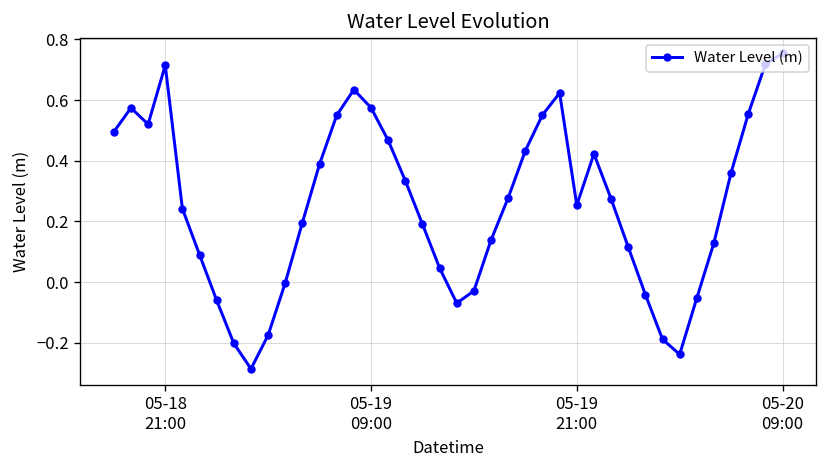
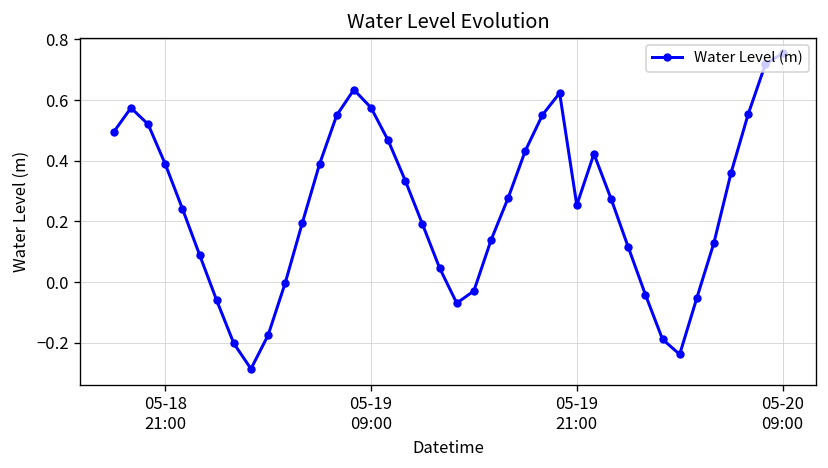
05-18 21:00: 0.71 -> 0.39
